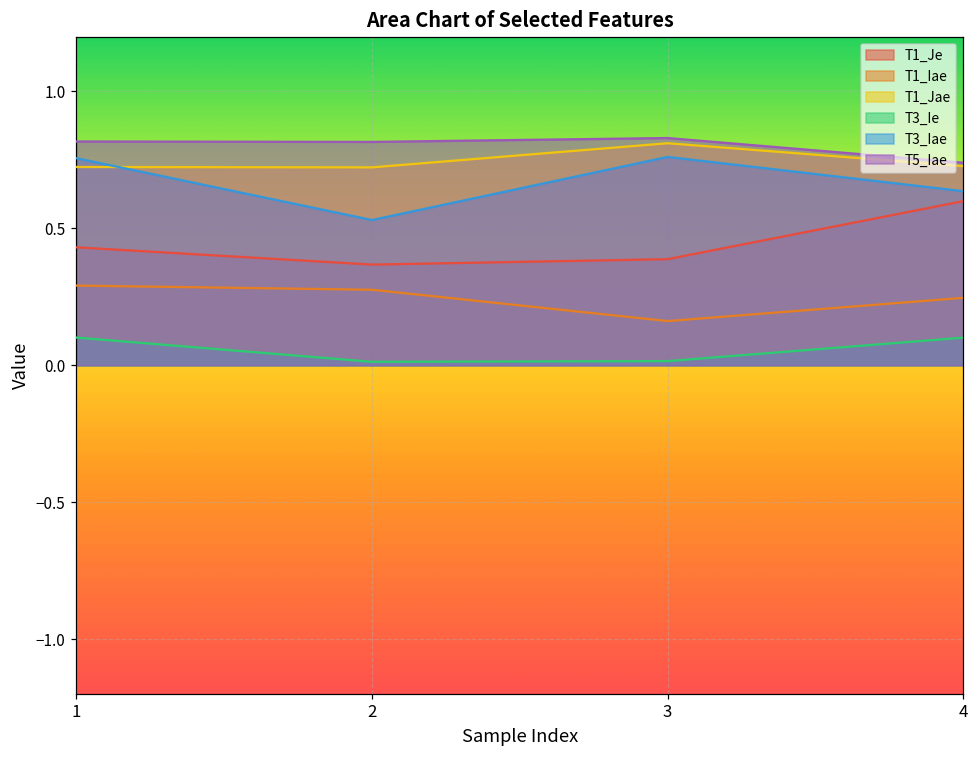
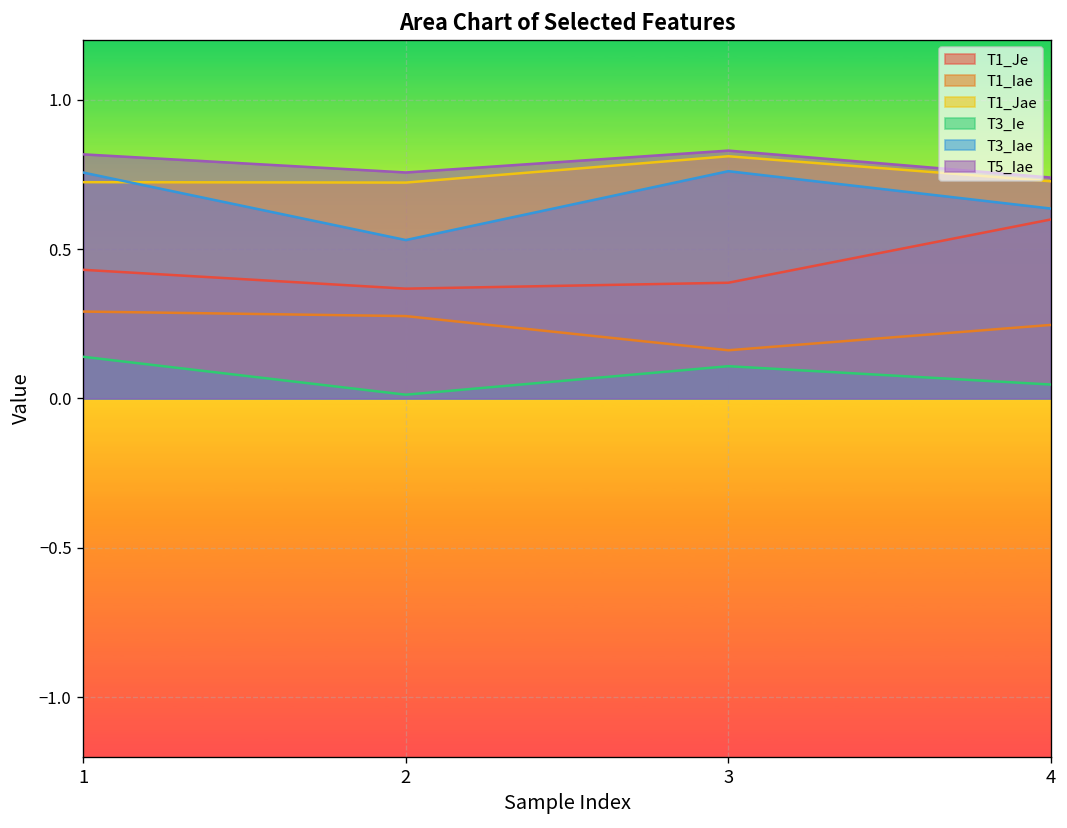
T3_Ie, 1: 0.10 -> 0.14
T5_Iae, 2: 0.82 -> 0.76
T3_Ie, 3: 0.02 -> 0.11
T3_Ie, 4: 0.10 -> 0.05
